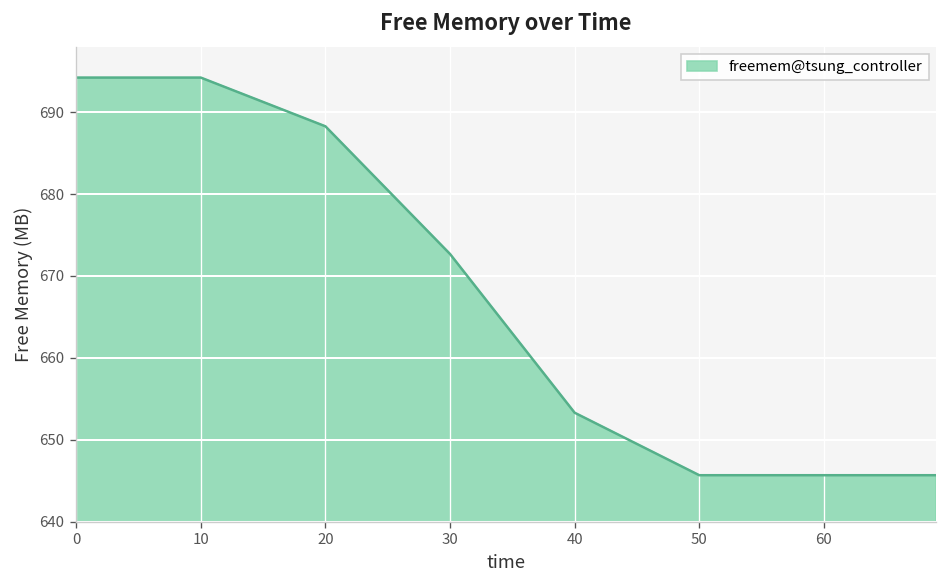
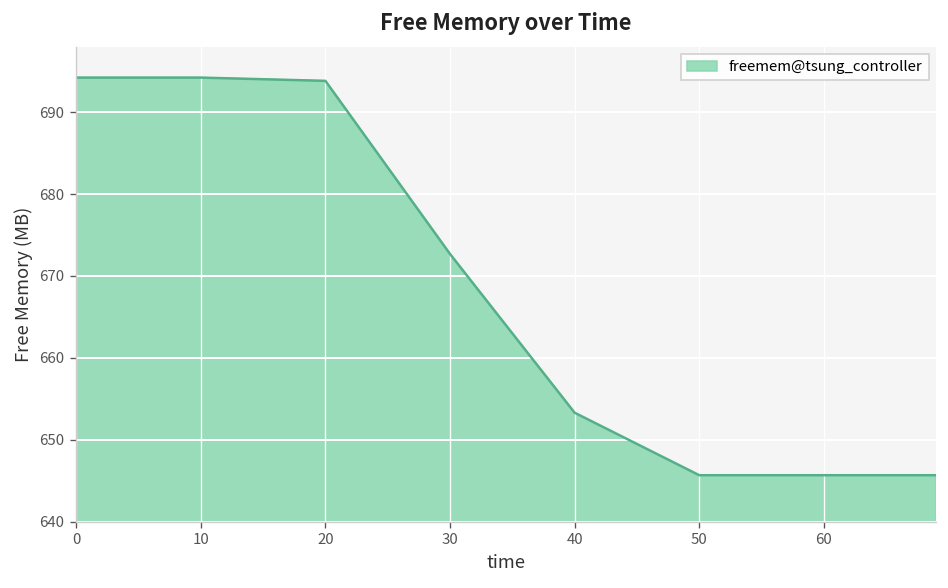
20: 688 -> 694
